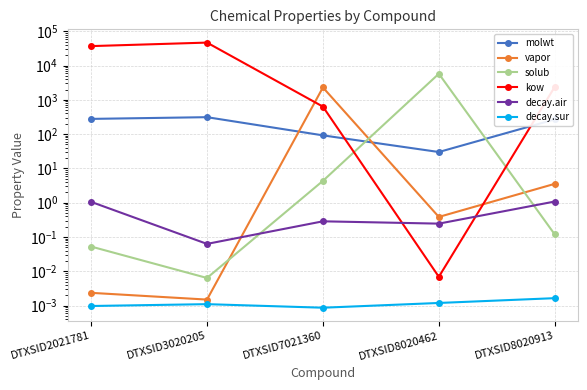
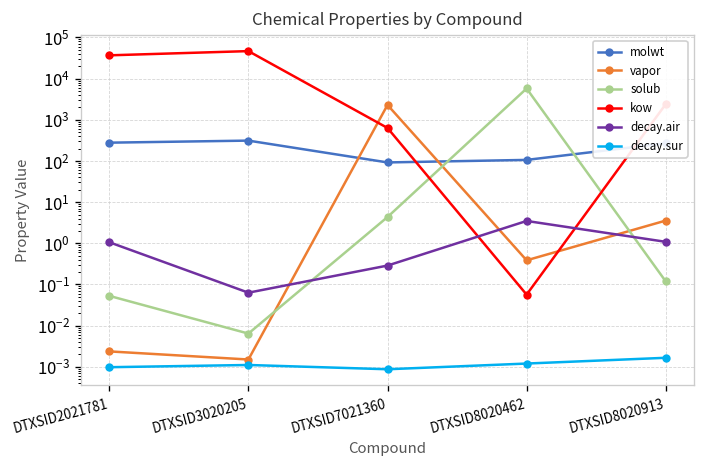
molwt, DTXSID8020462: 30 -> 110
kow, DTXSID8020462: 0.007 -> 0.06
decay.air, DTXSID8020462: 0.2 -> 3
